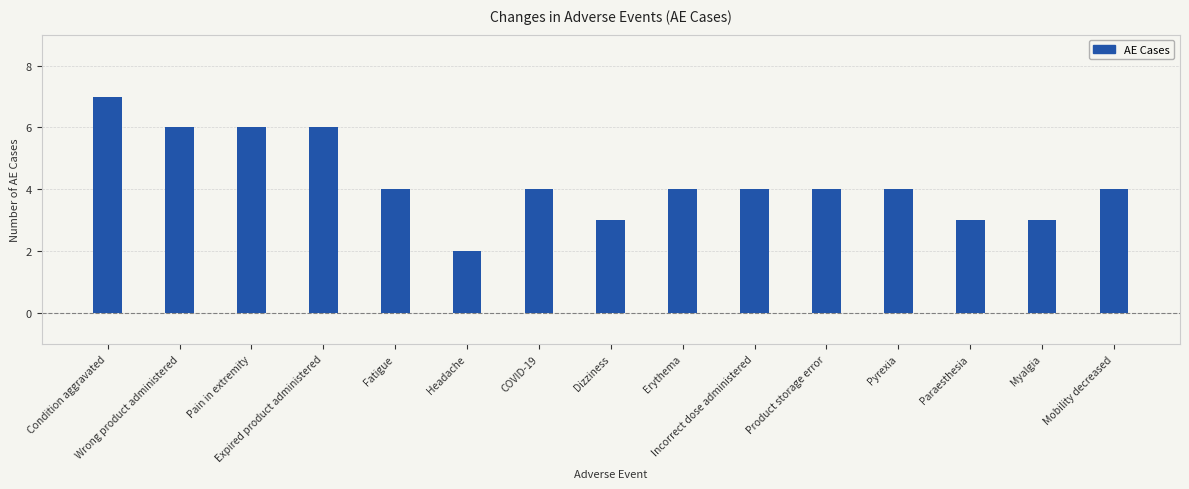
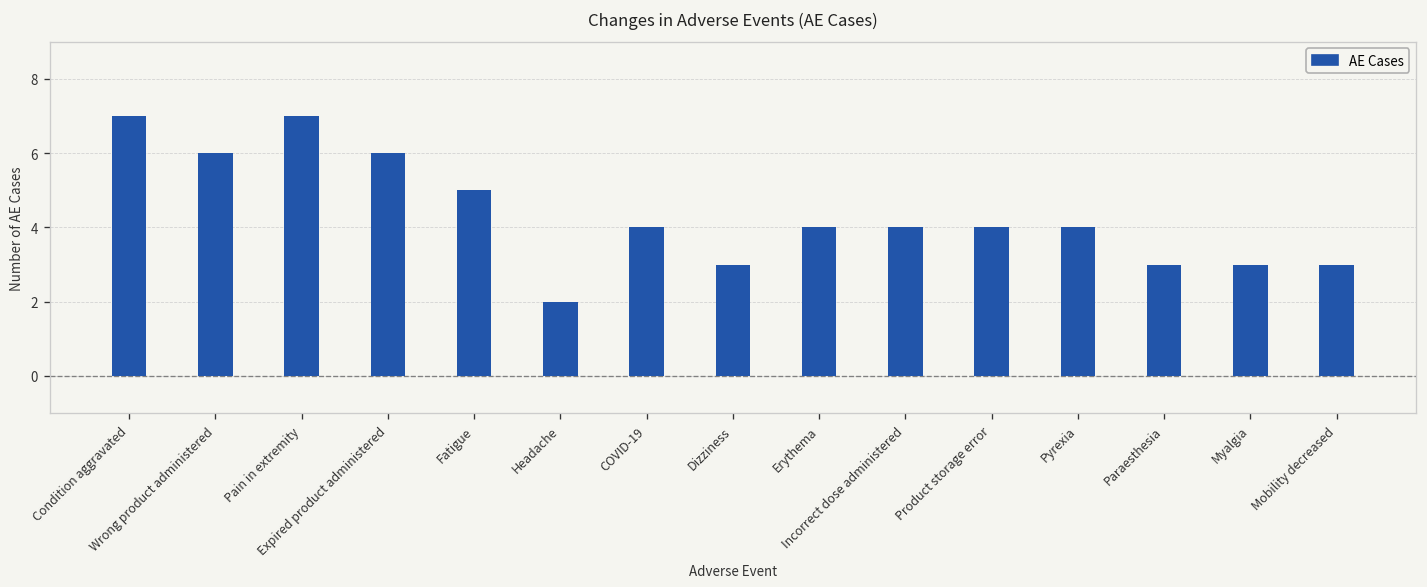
Pain in extremity: 6 -> 7
Fatigue: 4 -> 5
Mobility decreased: 4 -> 3
